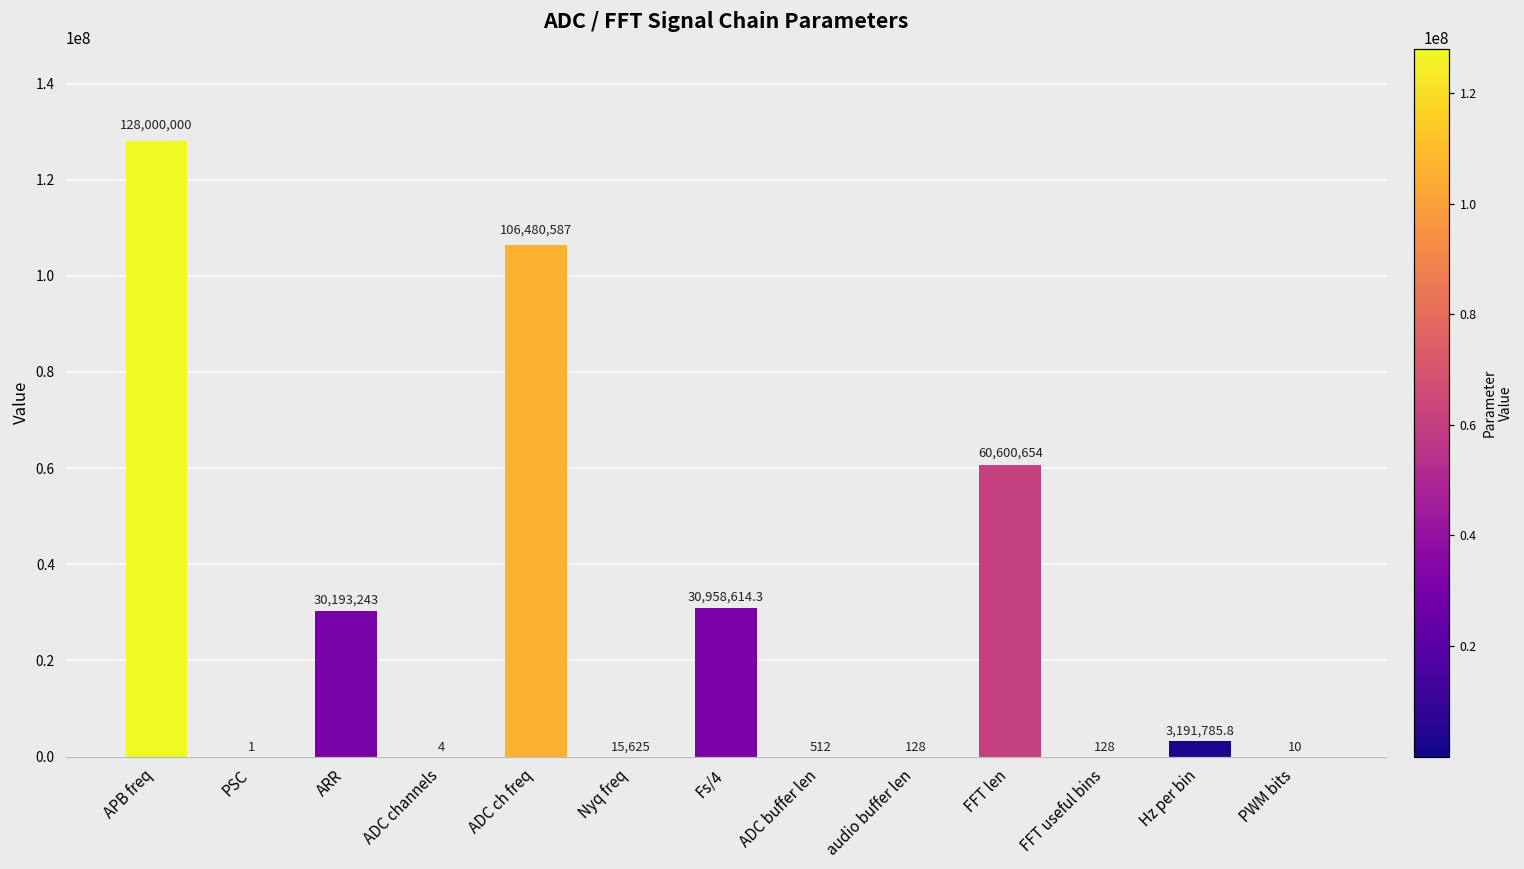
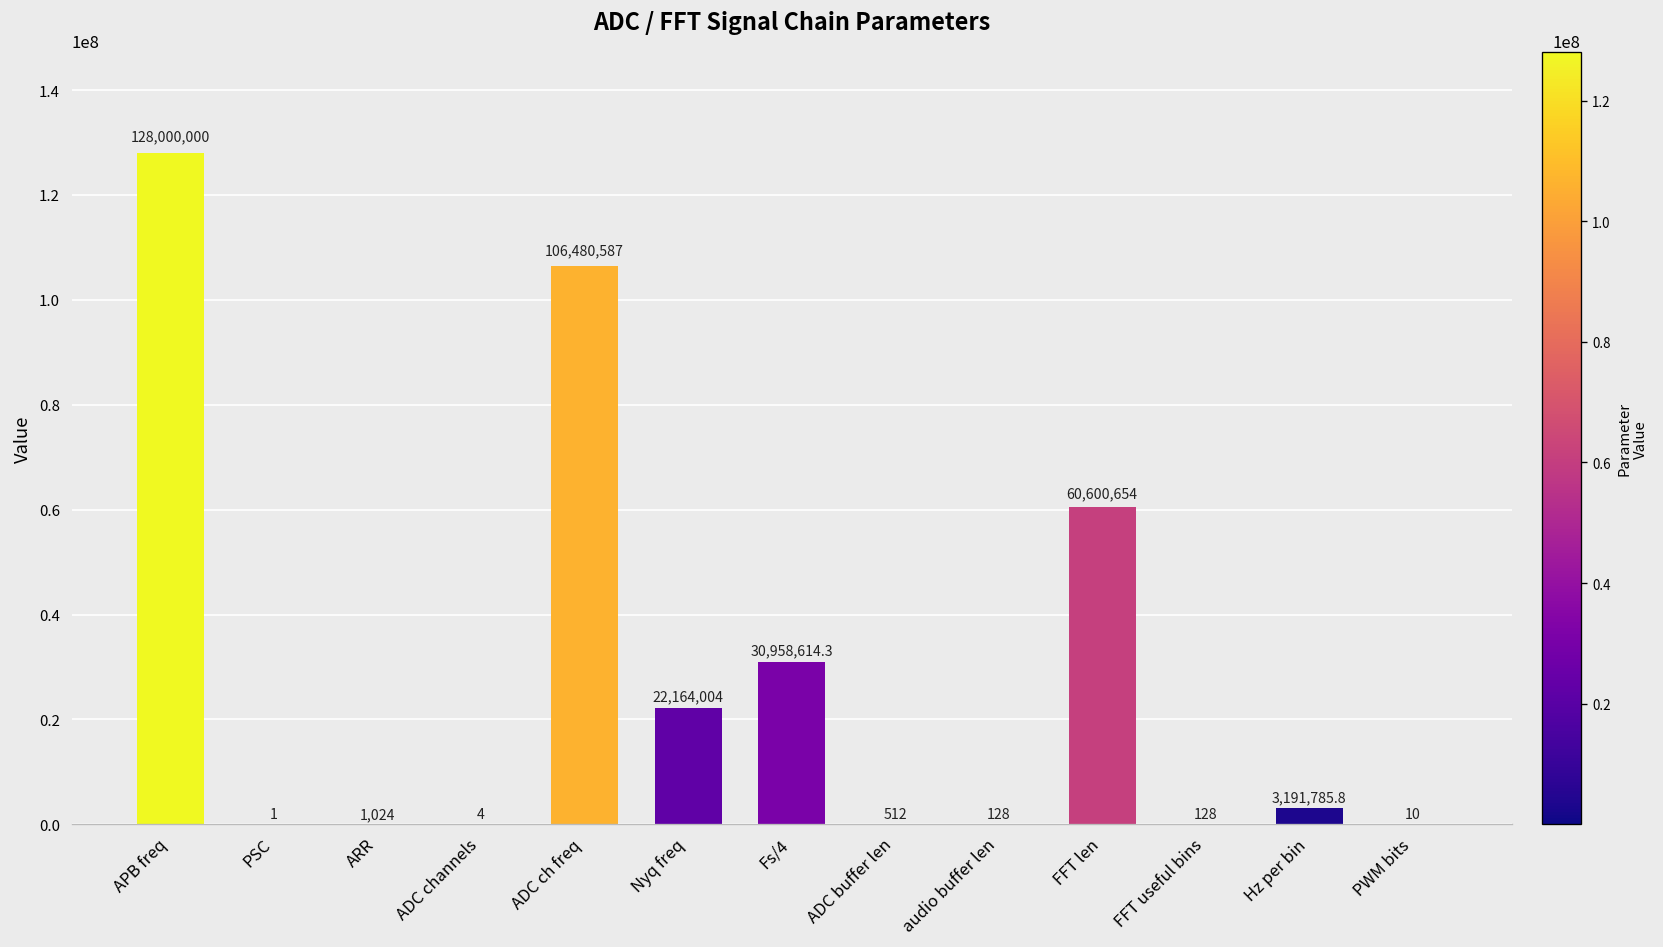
ARR: 30,193,243 -> 1,024
Nyq freq: 15,625 -> 22,164,004
